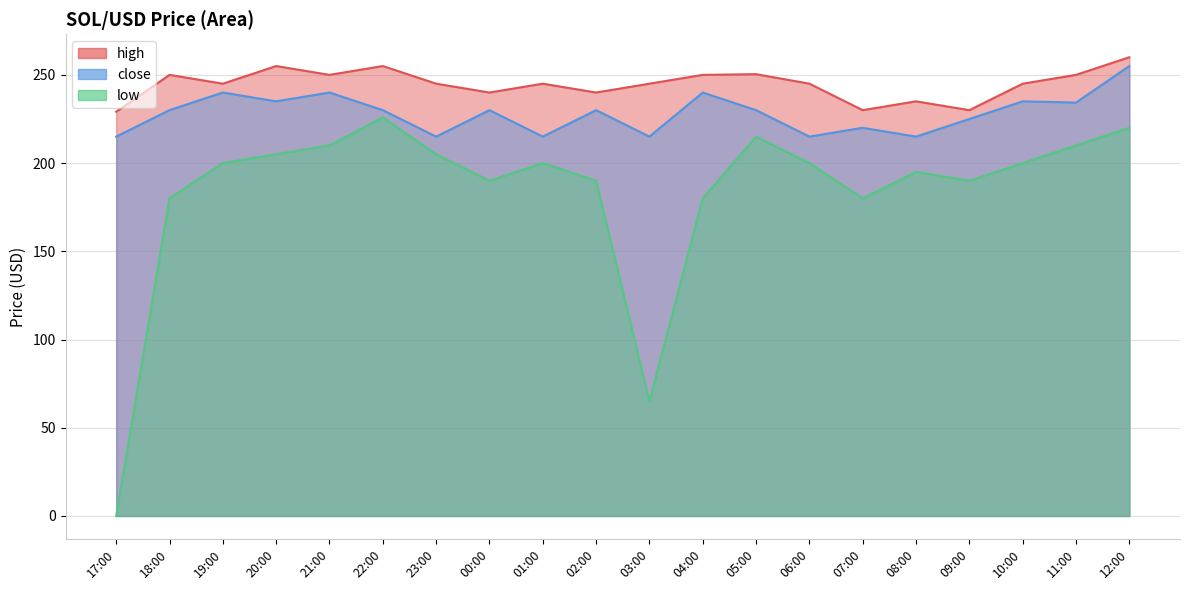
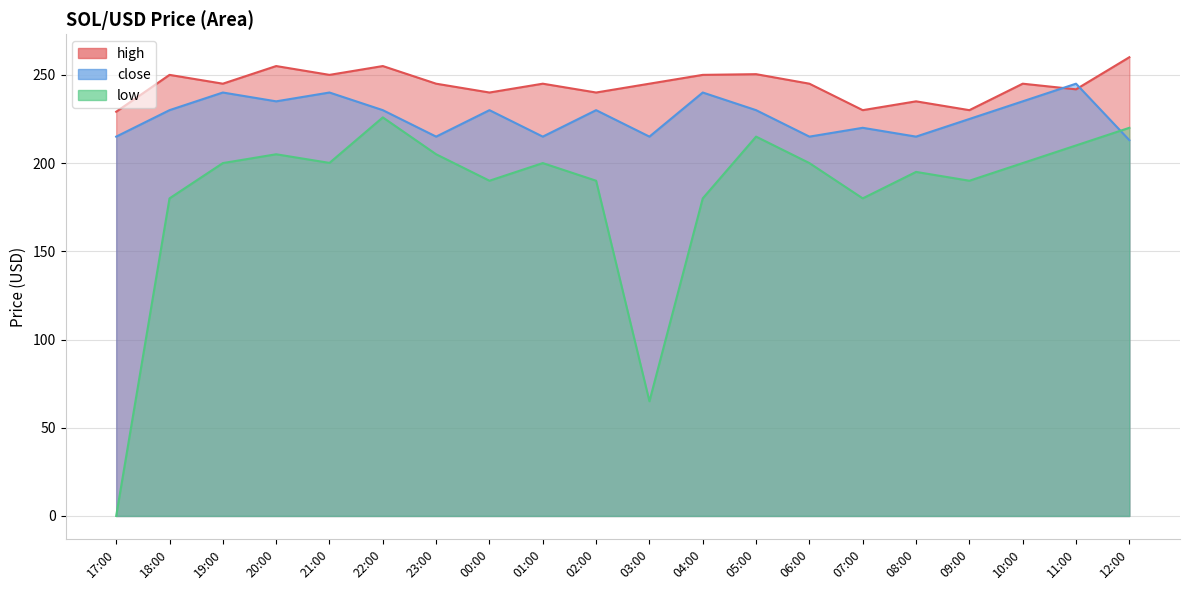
low, 21:00: 210 -> 200
high, 11:00: 250 -> 242
close, 11:00: 234 -> 245
close, 12:00: 255 -> 213
